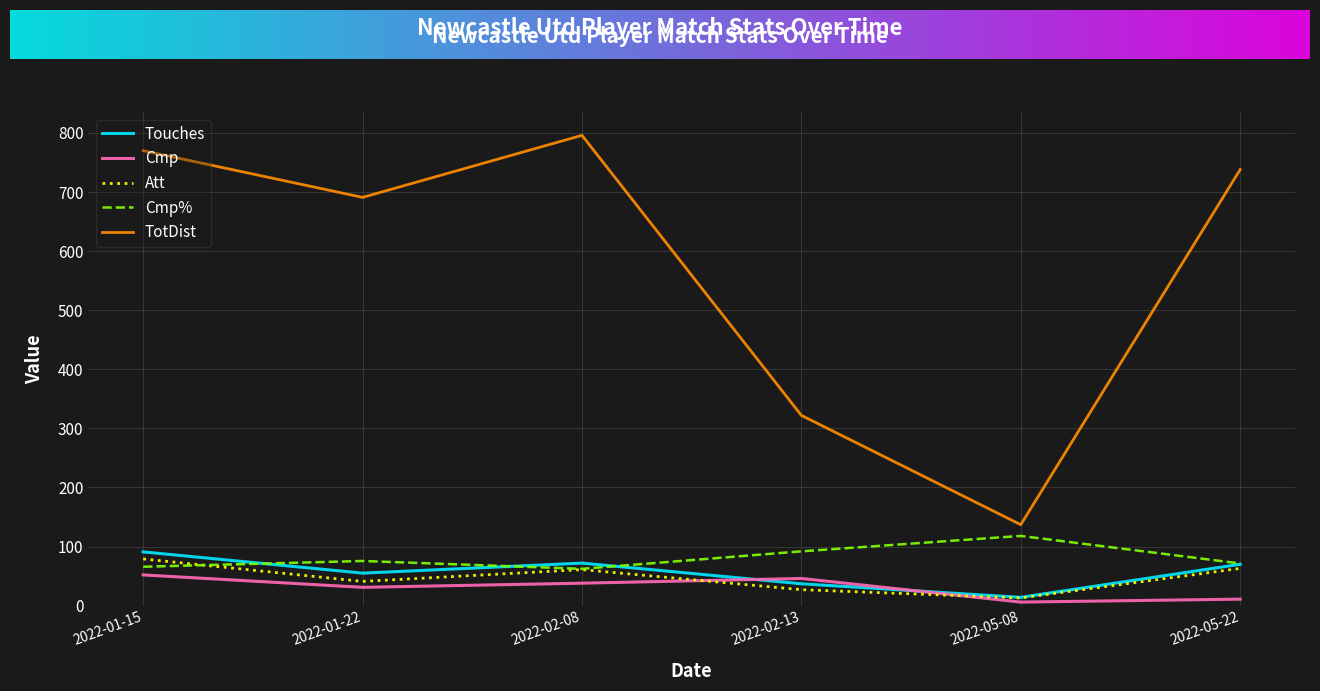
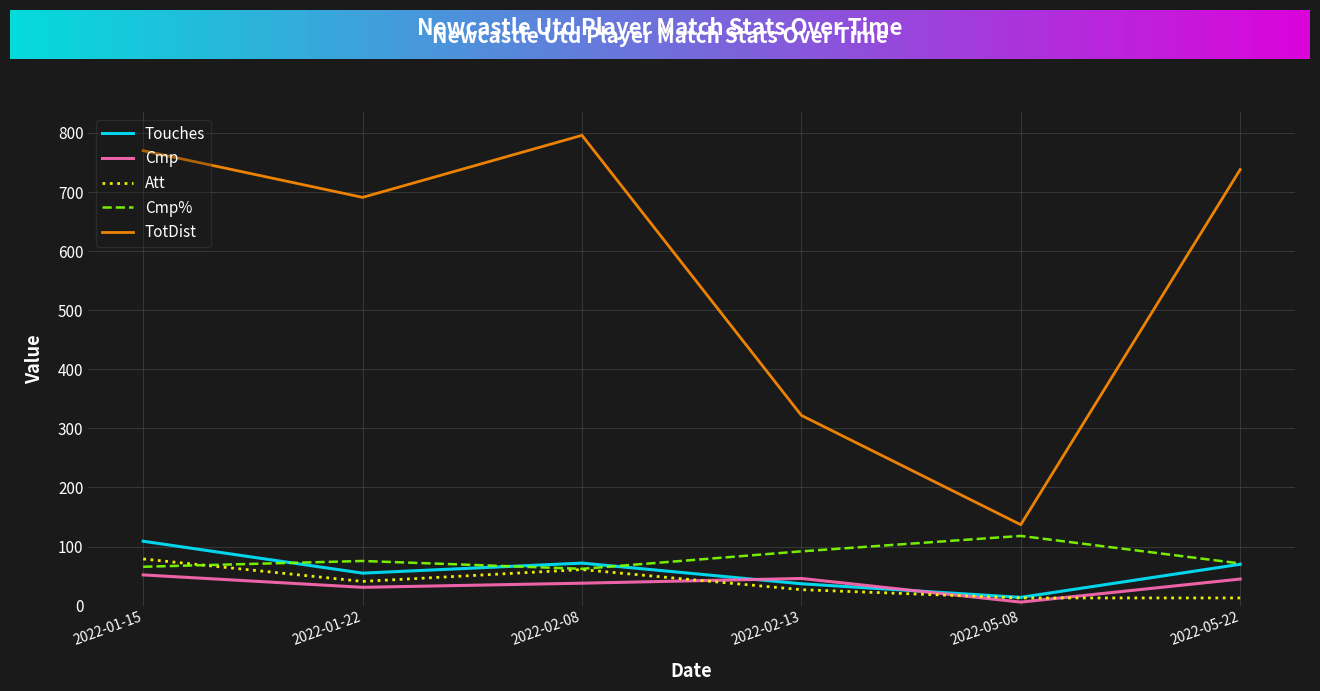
Touches, 2022-01-15: 90 -> 110
Cmp, 2022-05-22: 10 -> 50
Att, 2022-05-22: 60 -> 10
